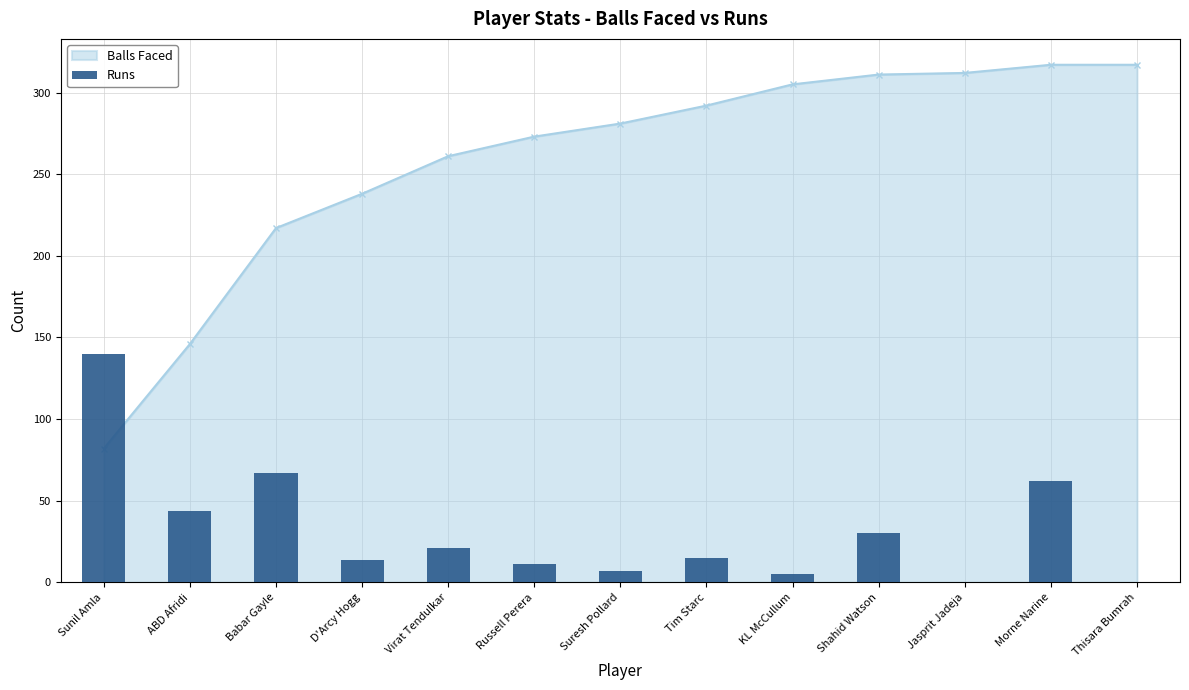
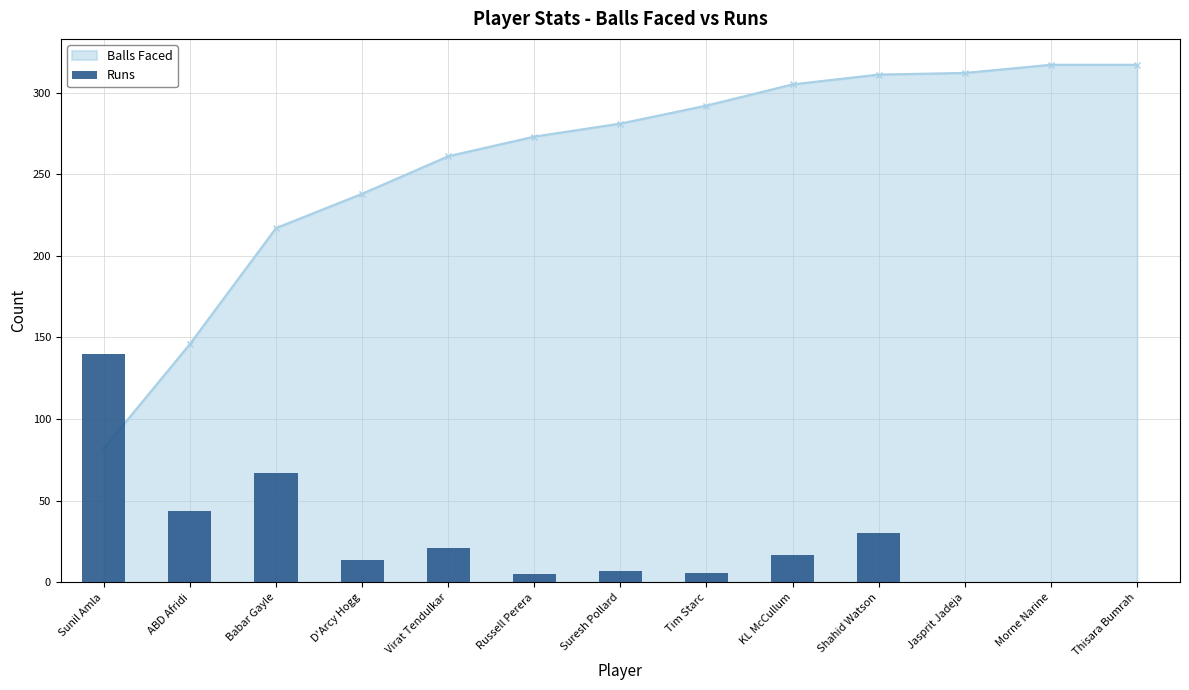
Runs, Russell Perera: 11 -> 5
Runs, Tim Starc: 15 -> 6
Runs, KL McCullum: 5 -> 17
Runs, Morne Narine: 62 -> 0
